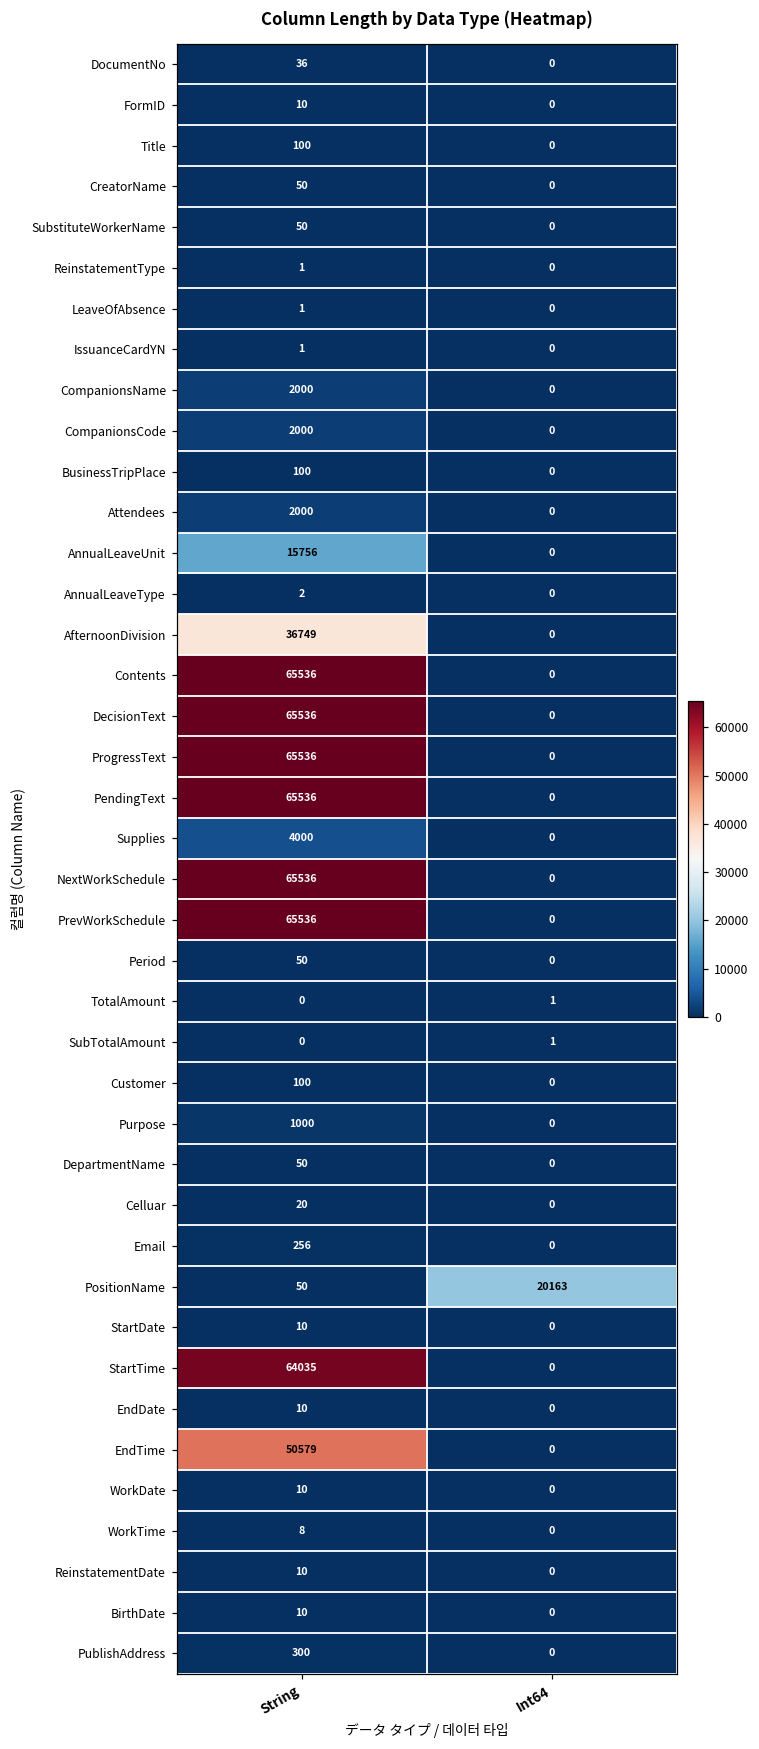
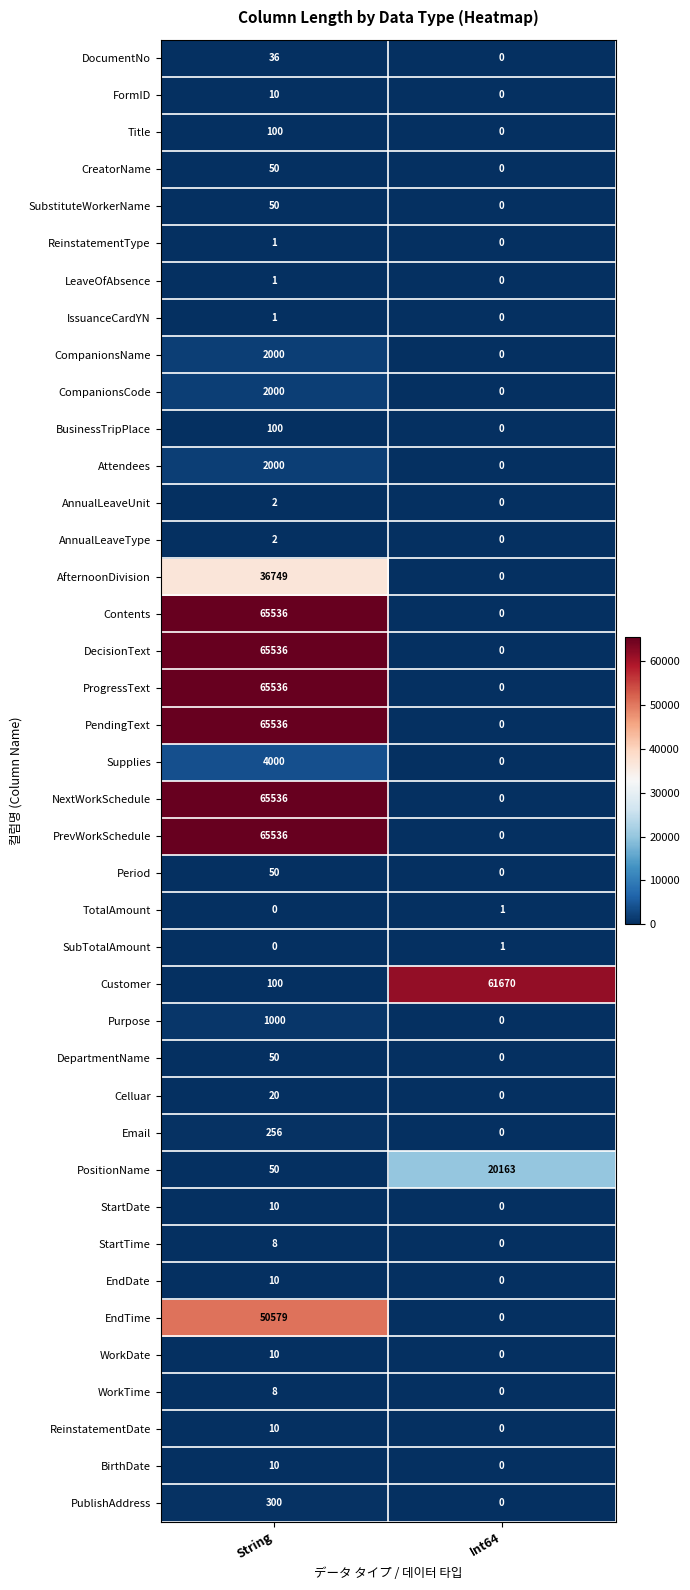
AnnualLeaveUnit, String: 15756 -> 2
Customer, Int64: 0 -> 61670
StartTime, String: 64035 -> 8
